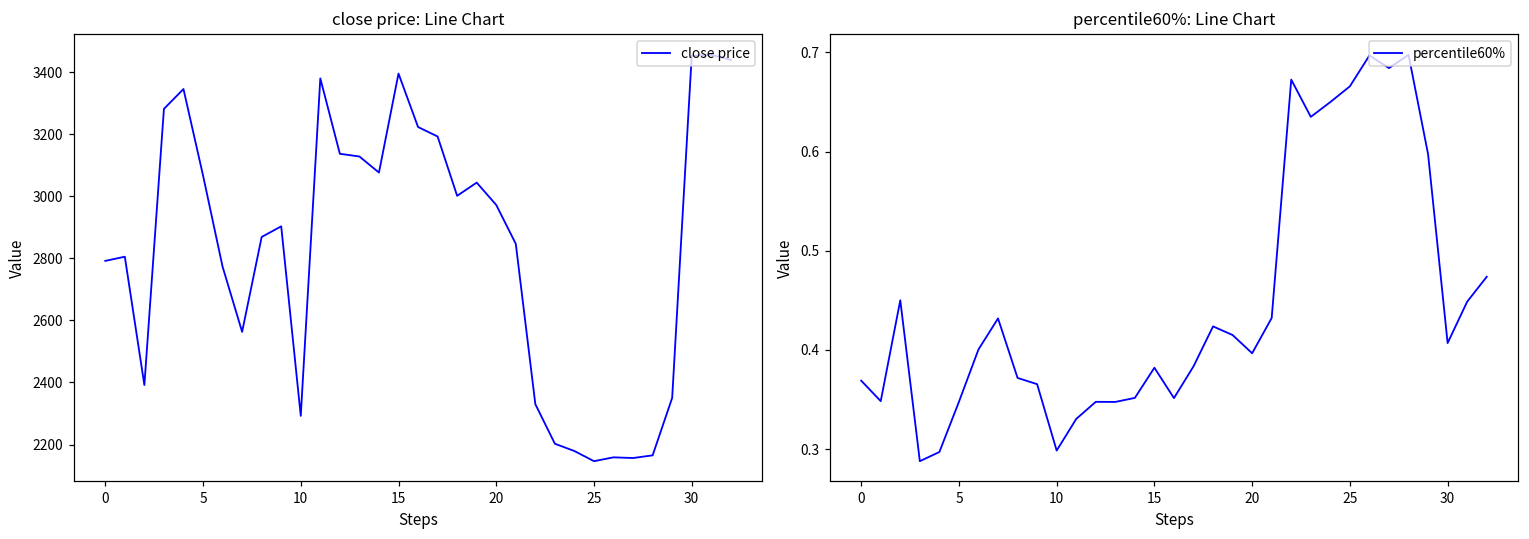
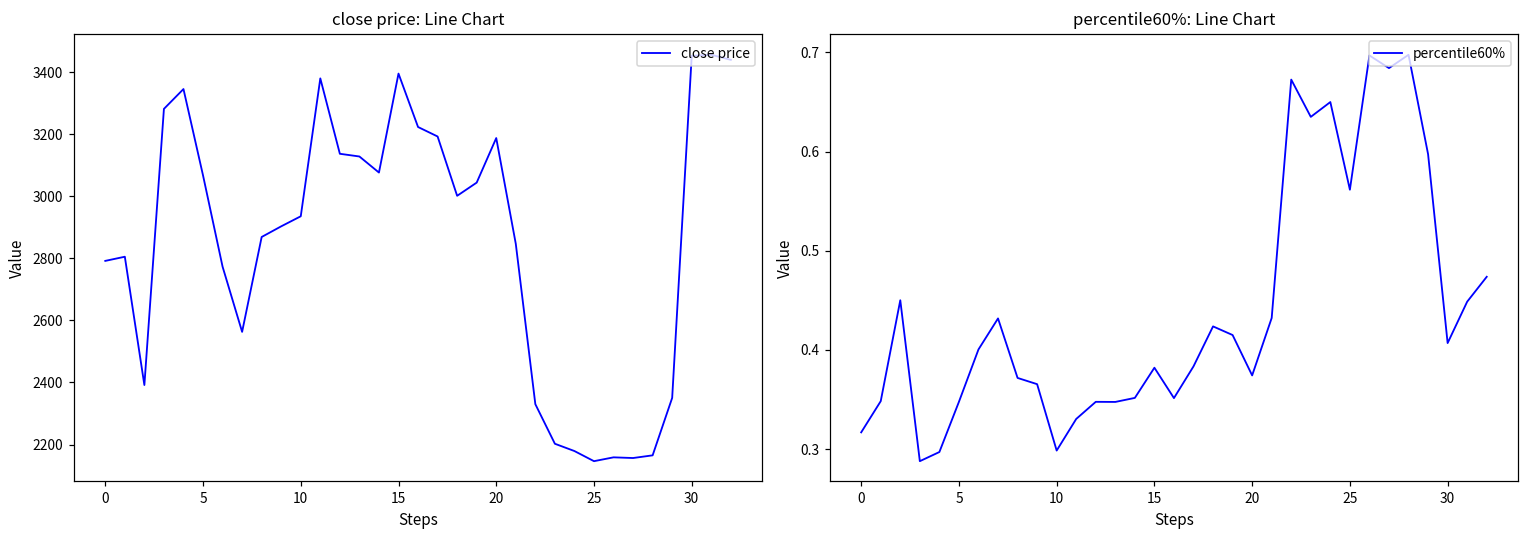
close price: Line Chart, 10: 2290 -> 2940
close price: Line Chart, 20: 2970 -> 3190
percentile60%: Line Chart, 0: 0.37 -> 0.32
percentile60%: Line Chart, 20: 0.40 -> 0.37
percentile60%: Line Chart, 25: 0.67 -> 0.56
